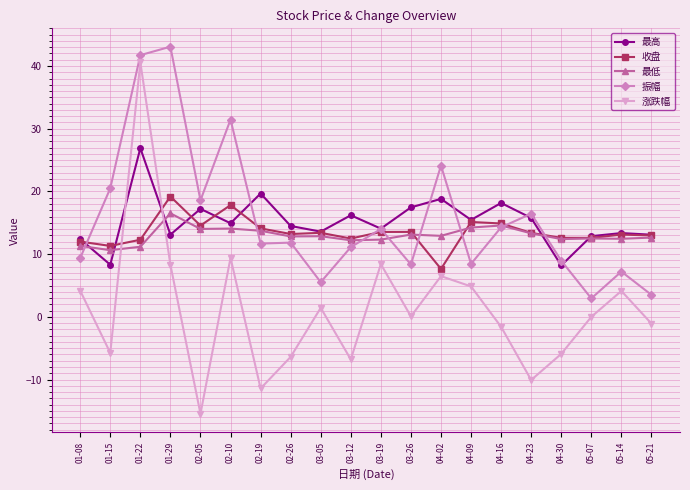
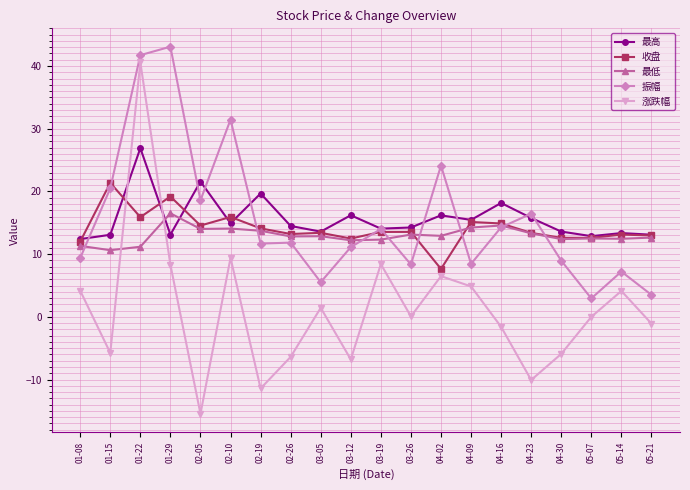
最高, 01-15: 8 -> 13
收盘, 01-15: 11 -> 21
收盘, 01-22: 12 -> 16
最高, 02-05: 17 -> 22
收盘, 02-10: 18 -> 16
最高, 03-26: 17 -> 14
最高, 04-02: 19 -> 16
最高, 04-30: 8 -> 14
